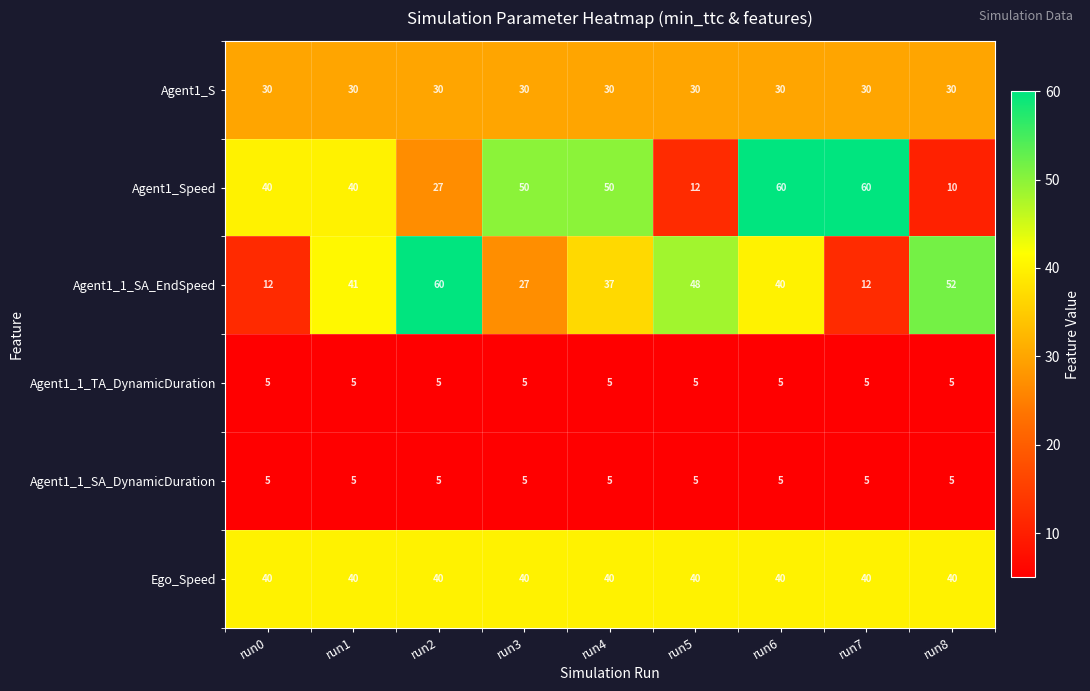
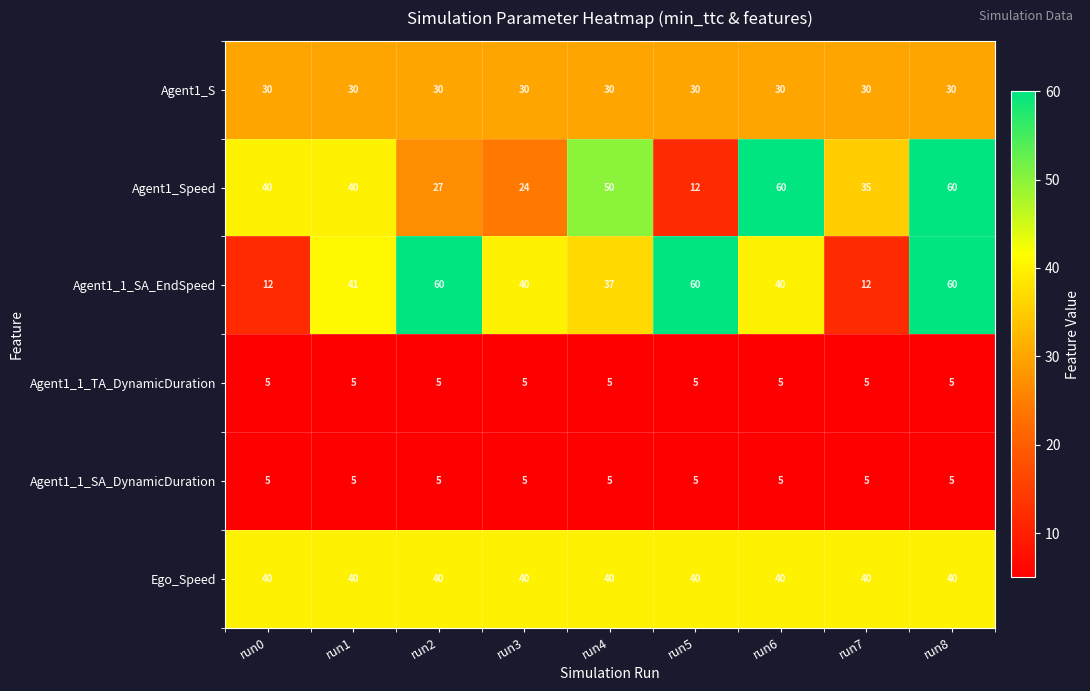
Agent1_Speed, run3: 50 -> 24
Agent1_Speed, run7: 60 -> 35
Agent1_Speed, run8: 10 -> 60
Agent1_1_SA_EndSpeed, run3: 27 -> 40
Agent1_1_SA_EndSpeed, run5: 48 -> 60
Agent1_1_SA_EndSpeed, run8: 52 -> 60
